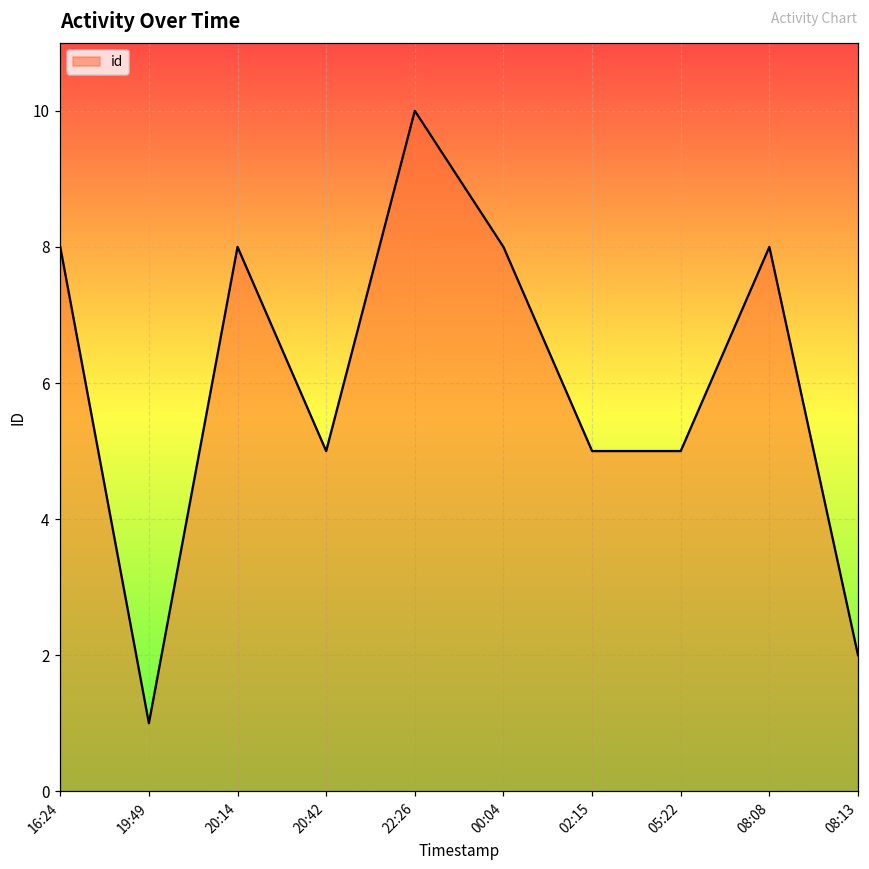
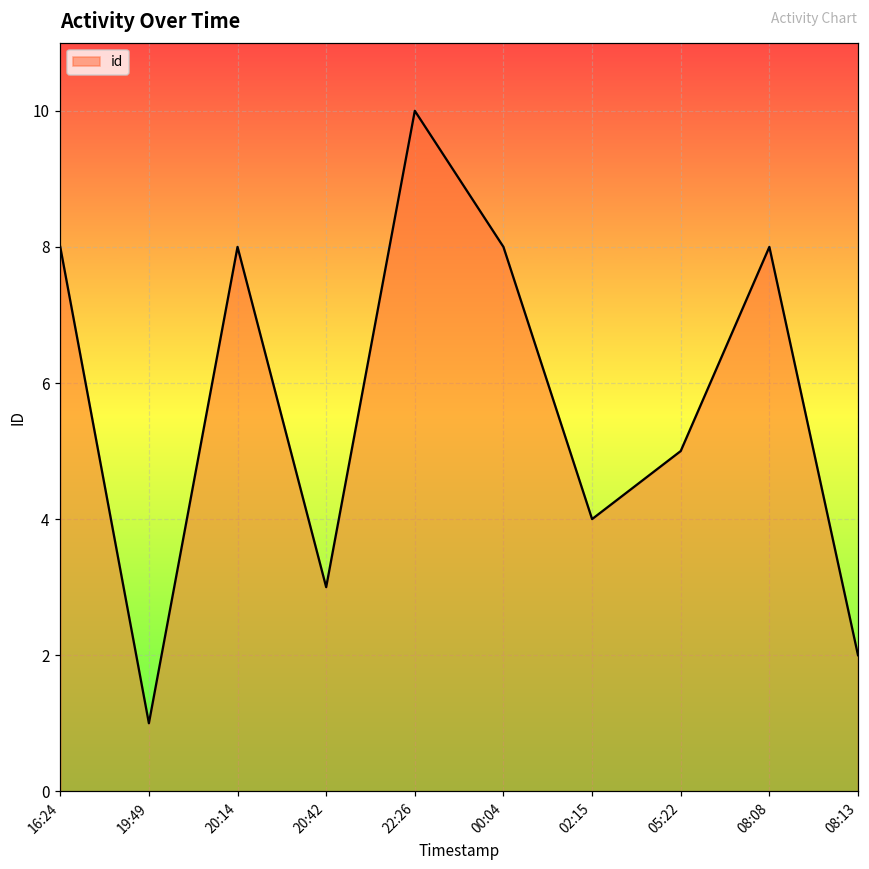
20:42: 5 -> 3
02:15: 5 -> 4
